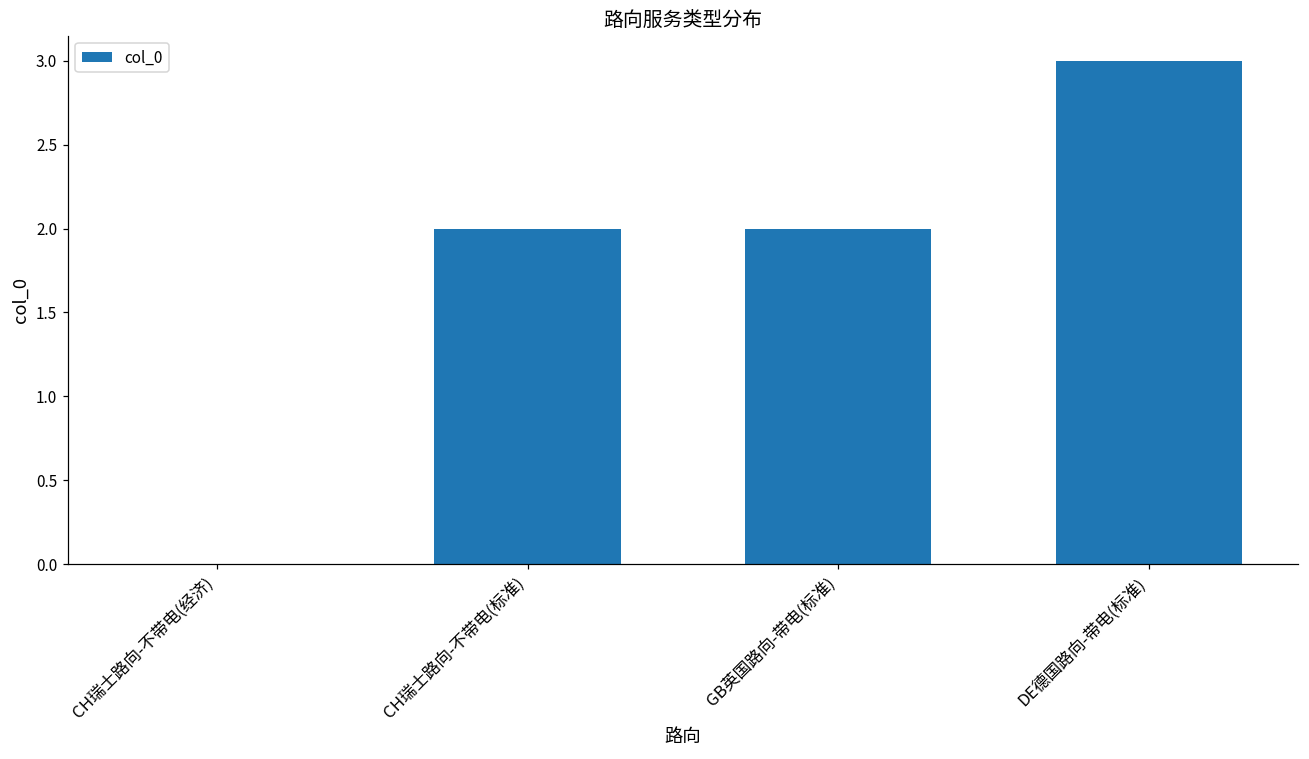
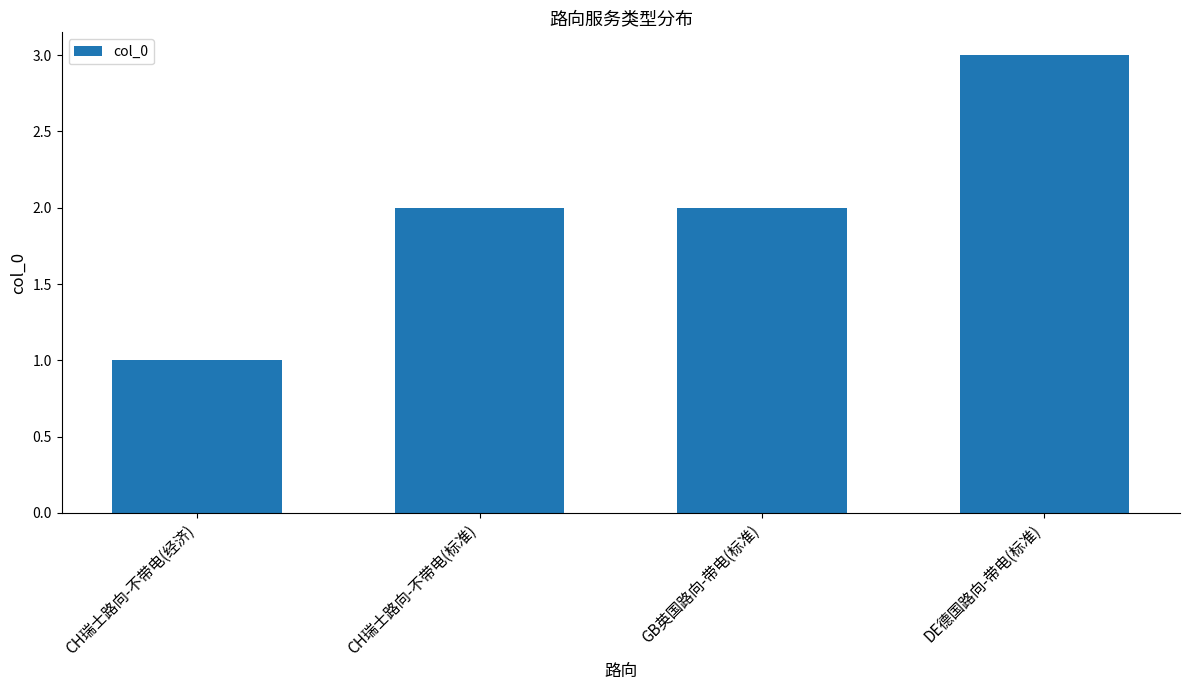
CH瑞士路向-不带电(经济): 0 -> 1
